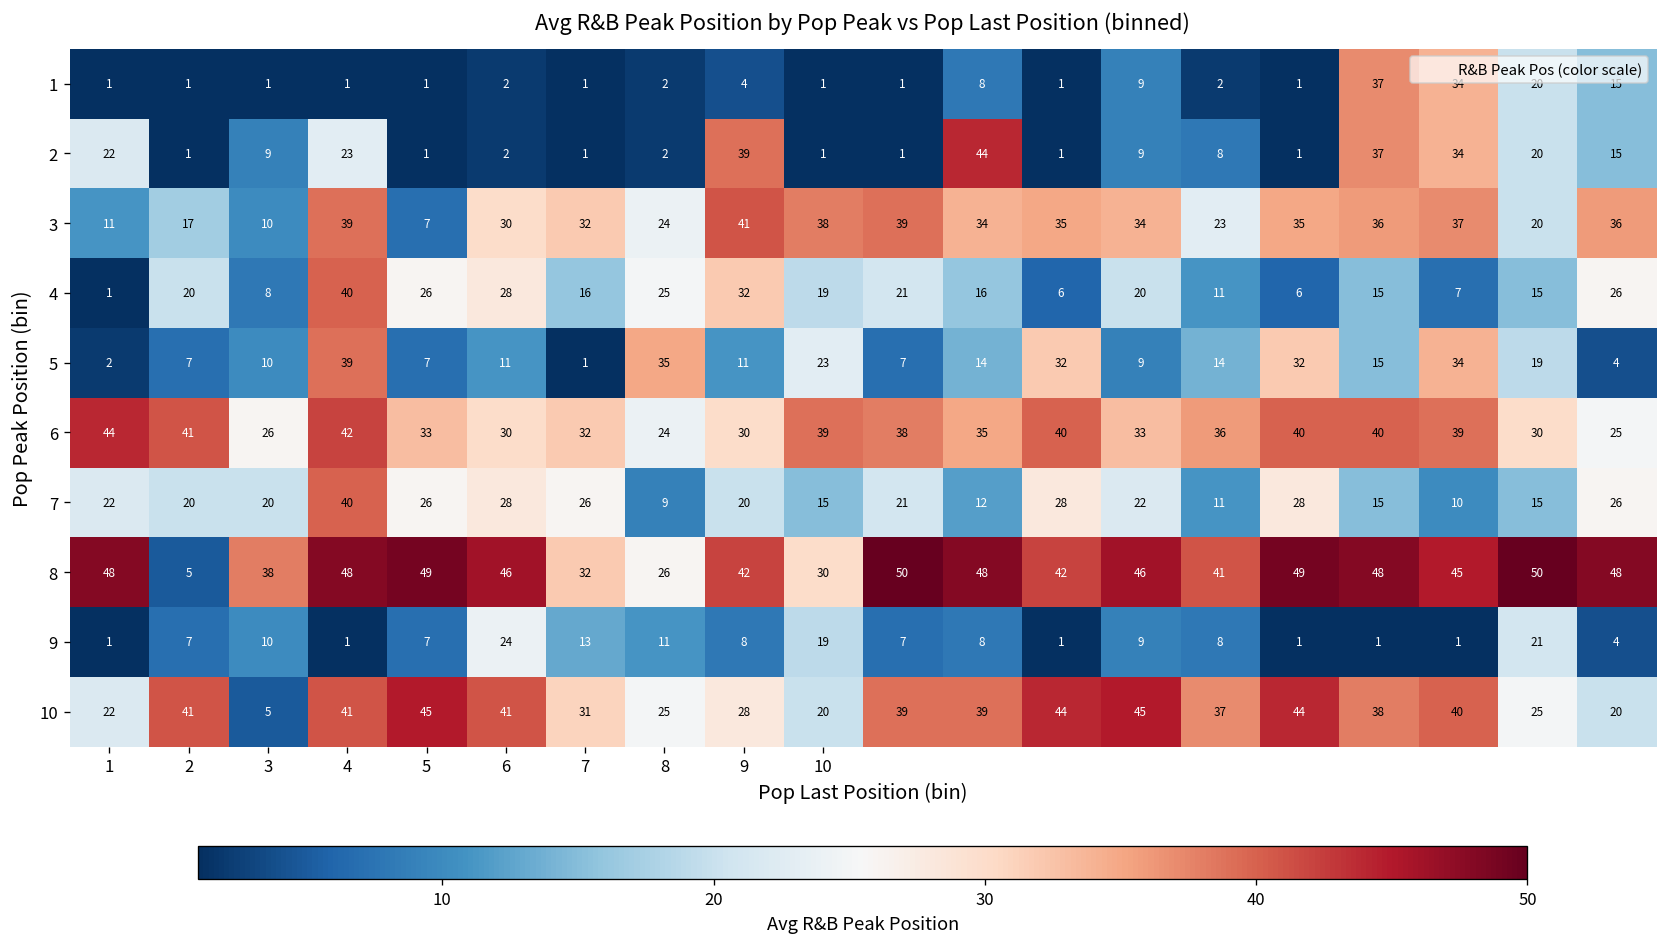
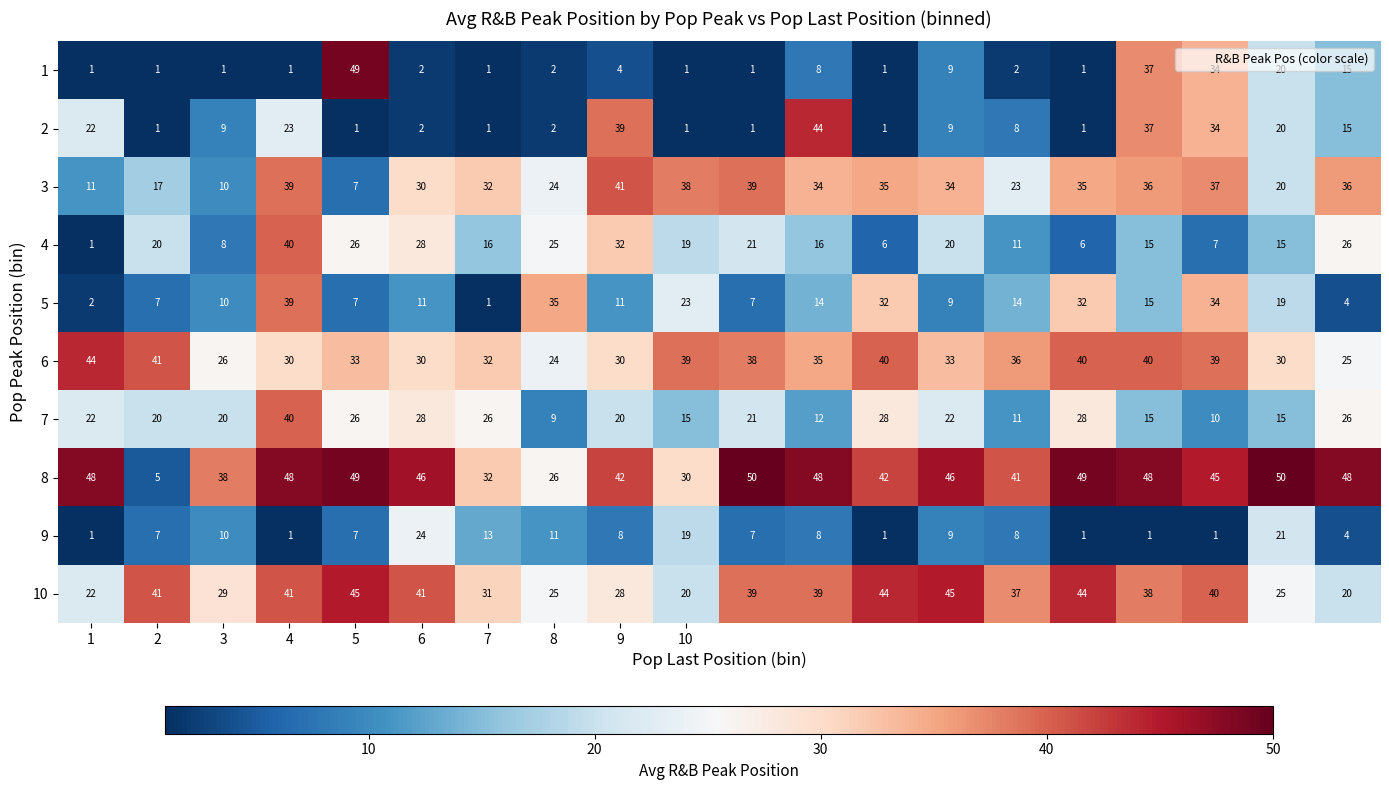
1, 5: 1 -> 49
6, 4: 42 -> 30
10, 3: 5 -> 29
